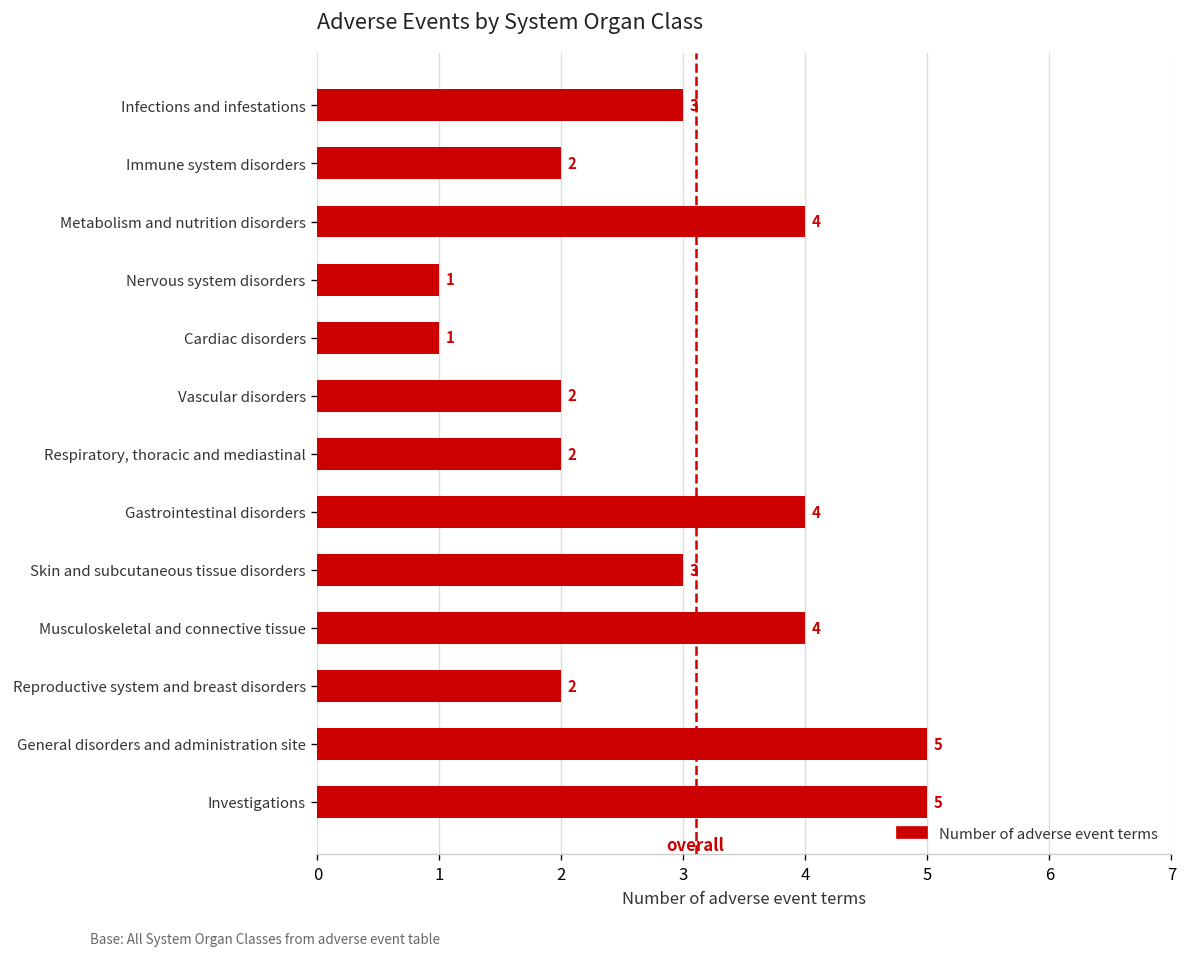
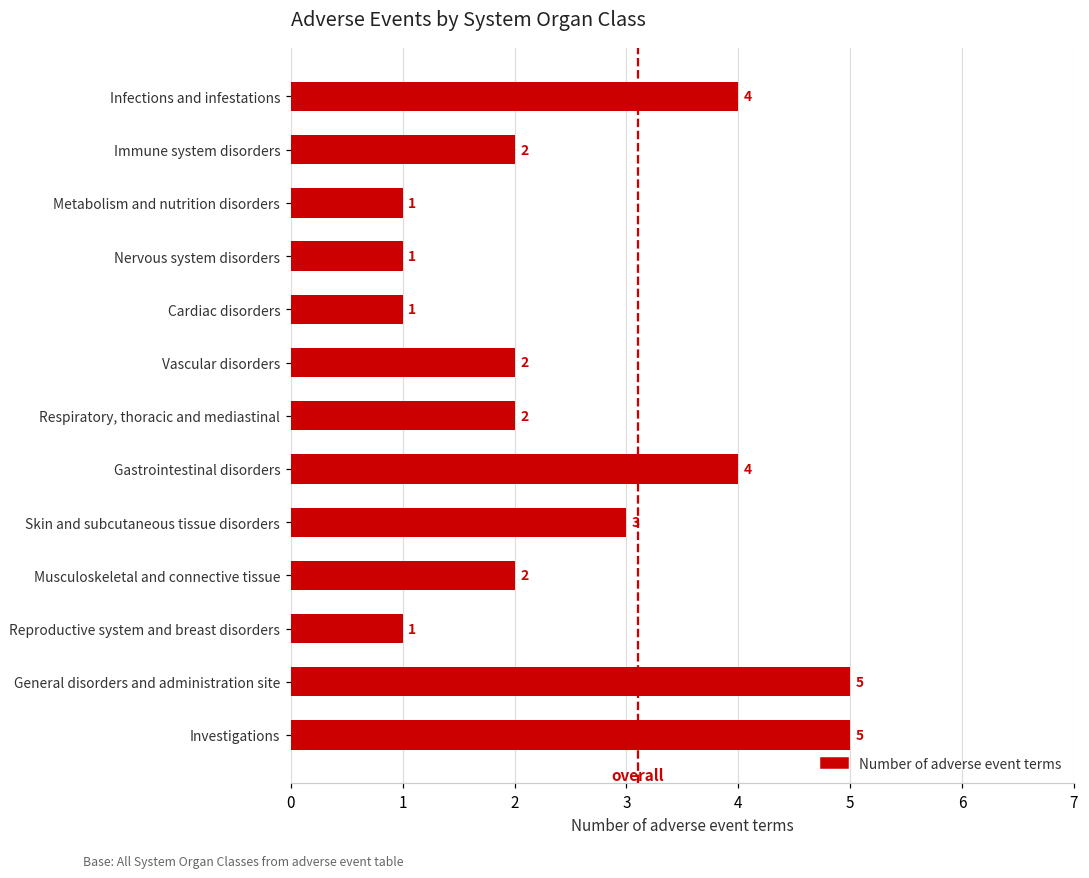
Infections and infestations: 3 -> 4
Metabolism and nutrition disorders: 4 -> 1
Musculoskeletal and connective tissue: 4 -> 2
Reproductive system and breast disorders: 2 -> 1
